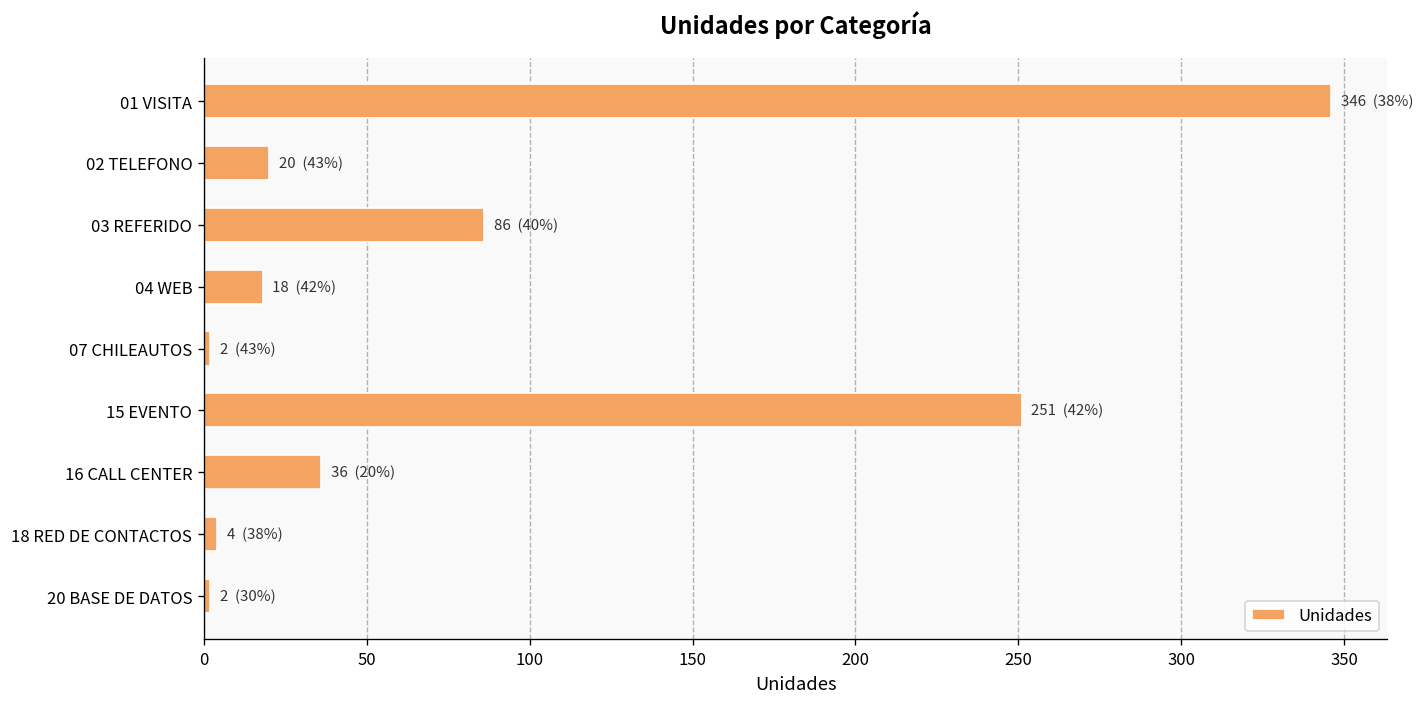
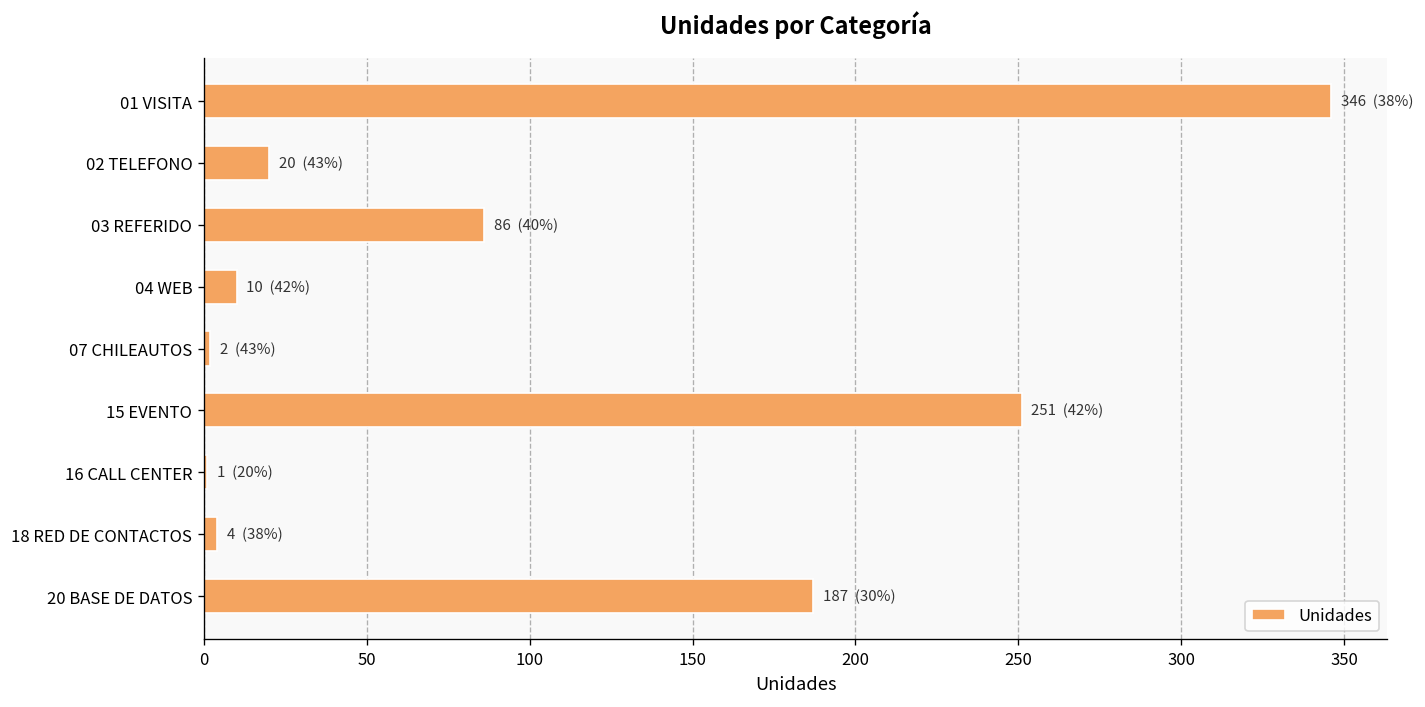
04 WEB: 18 -> 10
16 CALL CENTER: 36 -> 1
20 BASE DE DATOS: 2 -> 187
